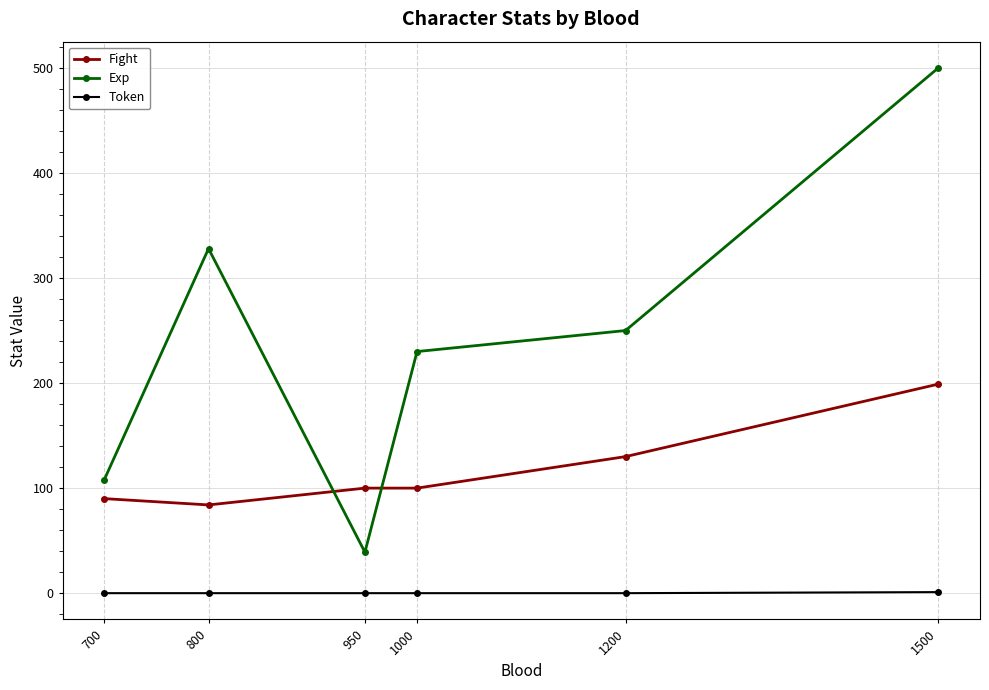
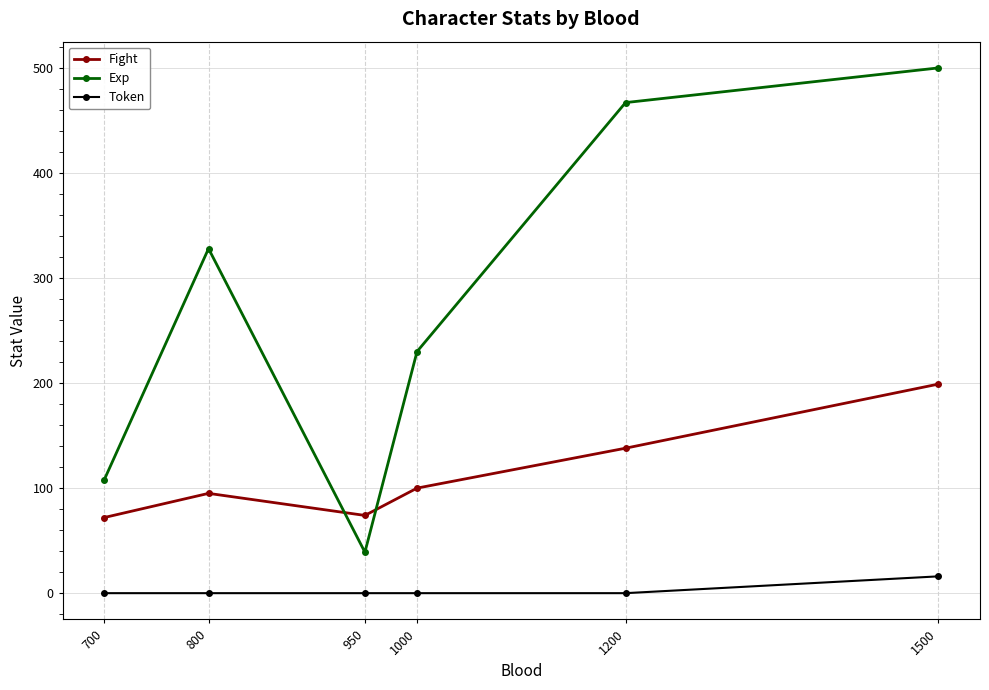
Fight, 700: 90 -> 72
Fight, 800: 84 -> 95
Fight, 950: 100 -> 74
Fight, 1200: 130 -> 138
Exp, 1200: 250 -> 467
Token, 1500: 1 -> 16
